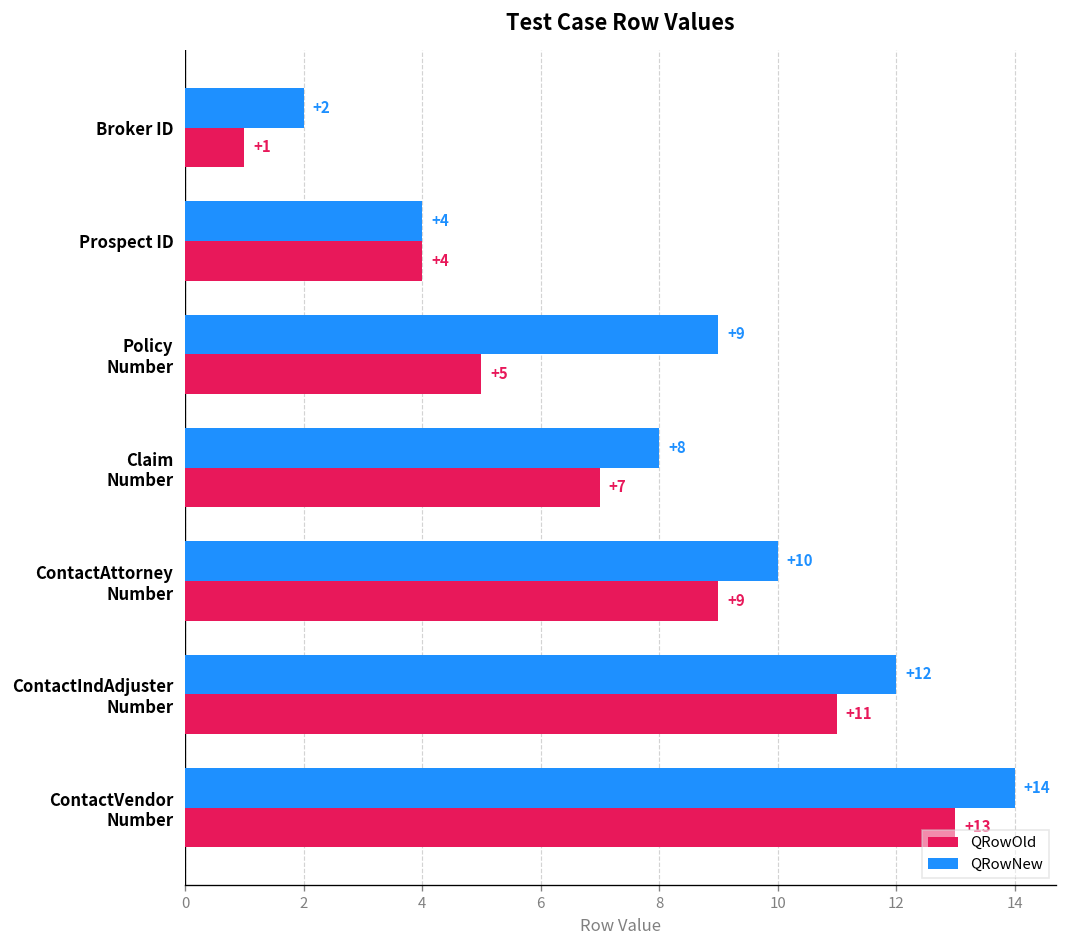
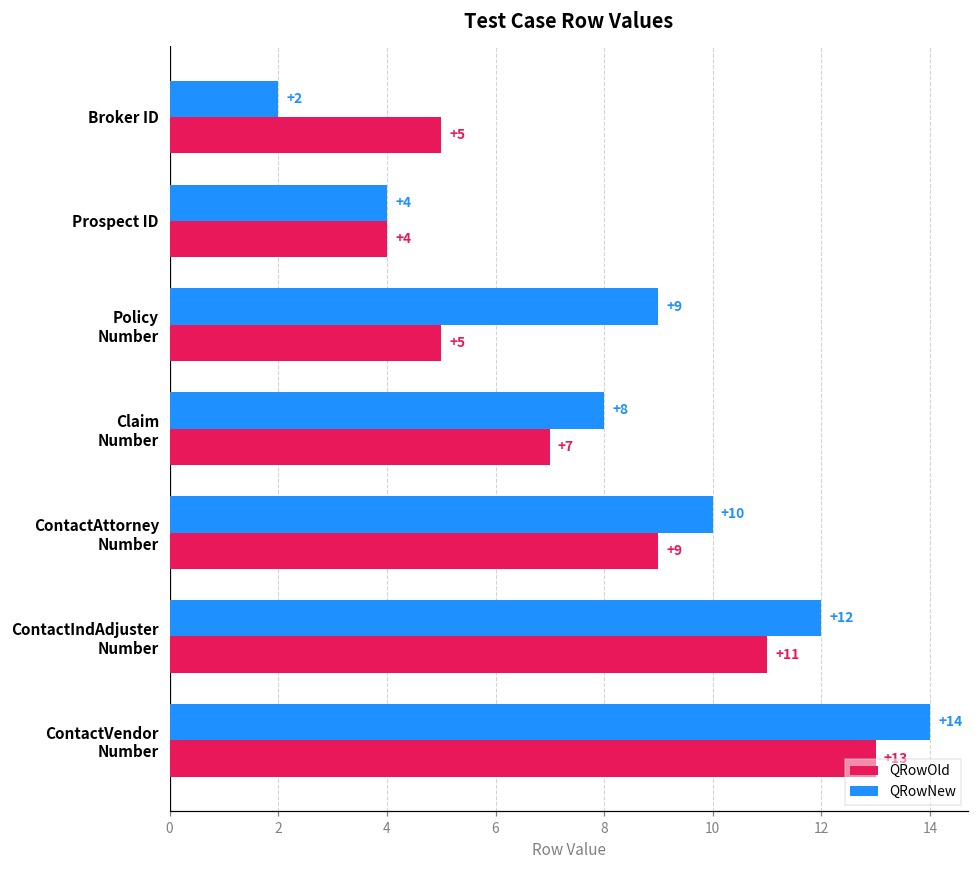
QRowOld, Broker ID: +1 -> +5
